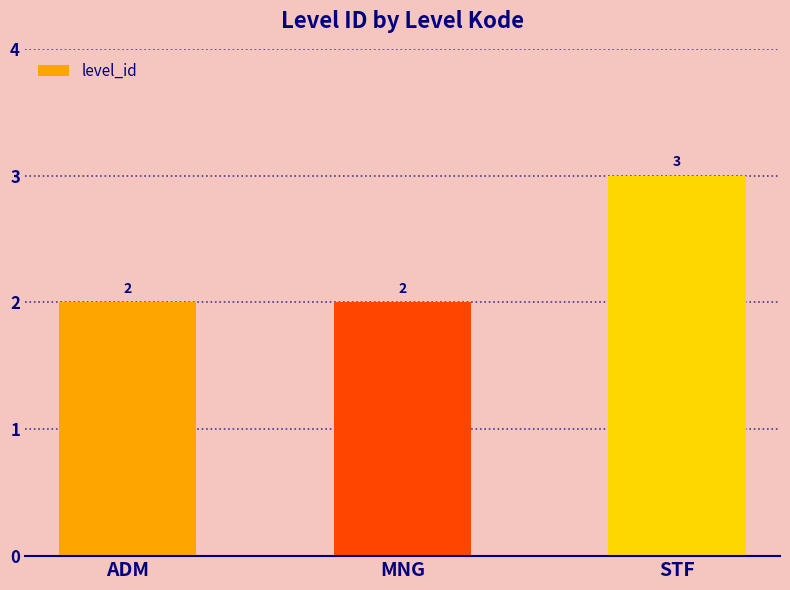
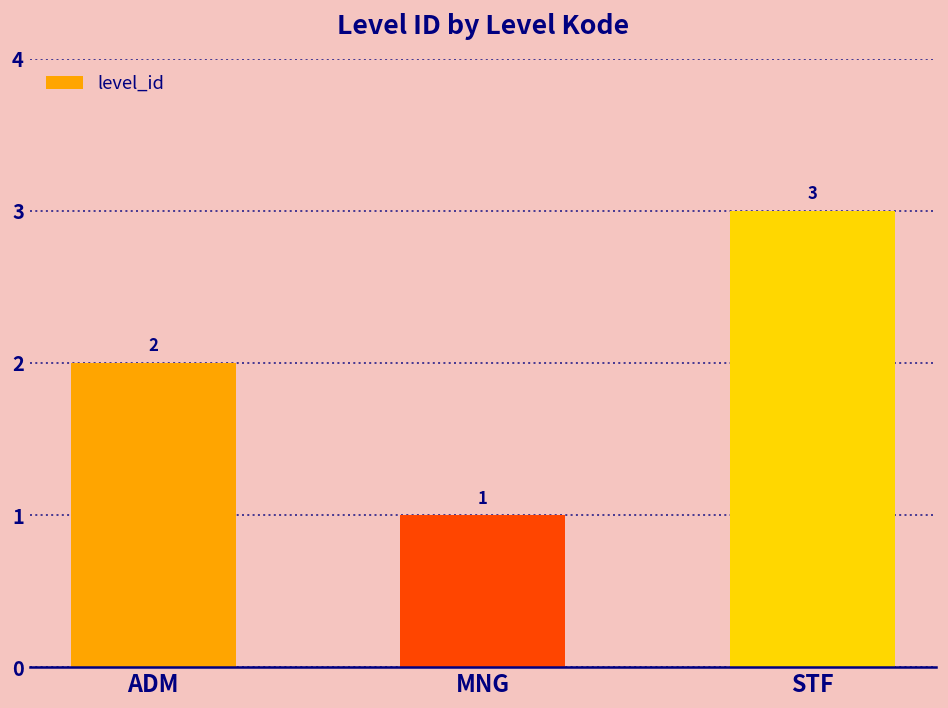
MNG: 2 -> 1
